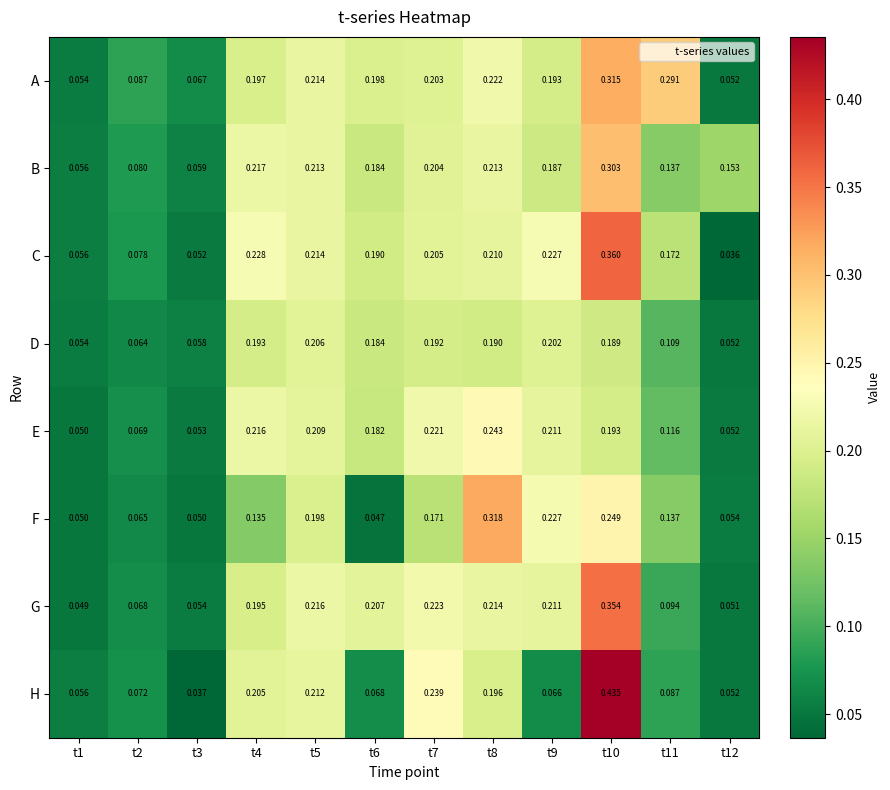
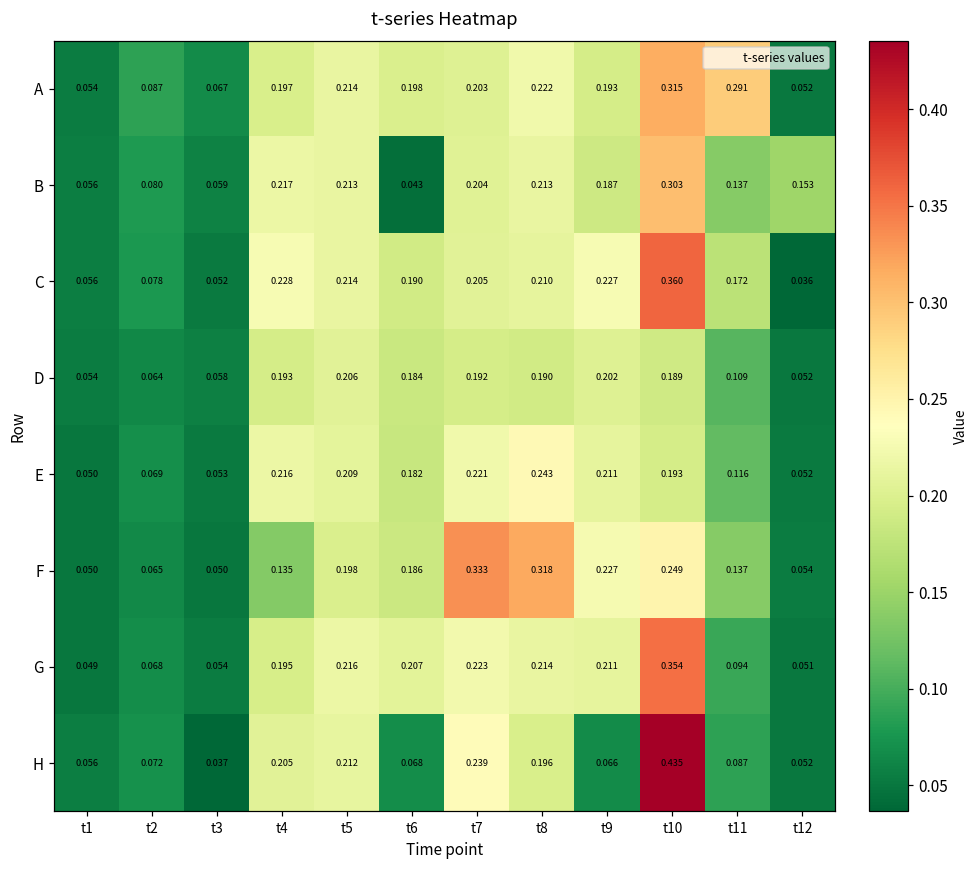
B, t6: 0.184 -> 0.043
F, t6: 0.047 -> 0.186
F, t7: 0.171 -> 0.333
